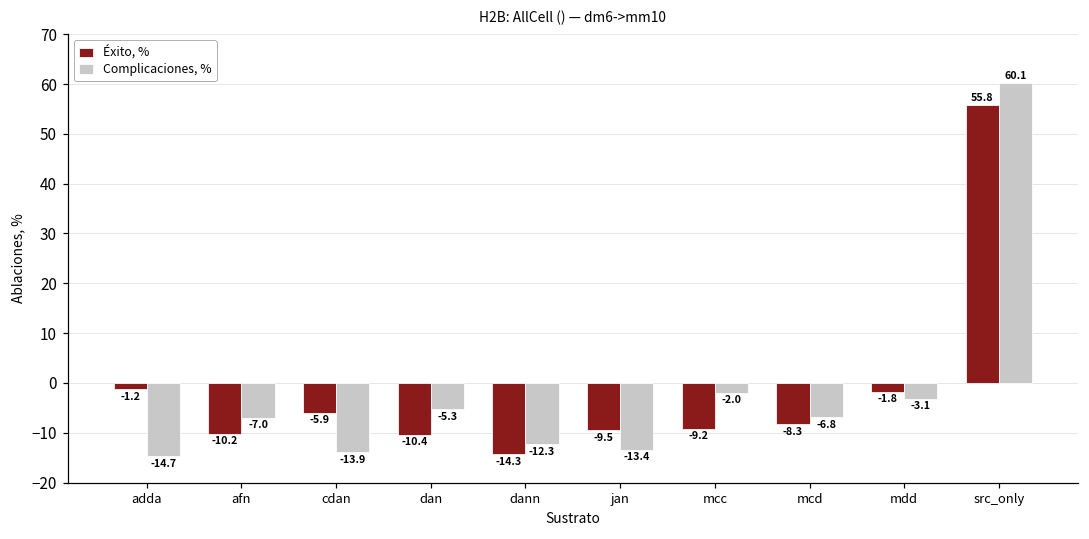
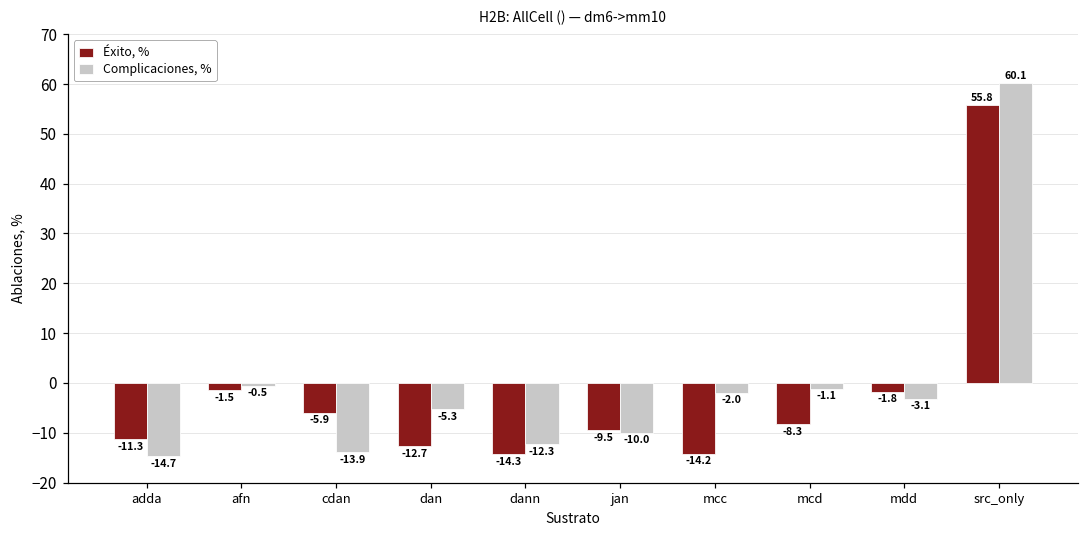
Éxito, %, adda: -1.2 -> -11.3
Éxito, %, afn: -10.2 -> -1.5
Complicaciones, %, afn: -7.0 -> -0.5
Éxito, %, dan: -10.4 -> -12.7
Complicaciones, %, jan: -13.4 -> -10.0
Éxito, %, mcc: -9.2 -> -14.2
Complicaciones, %, mcd: -6.8 -> -1.1
